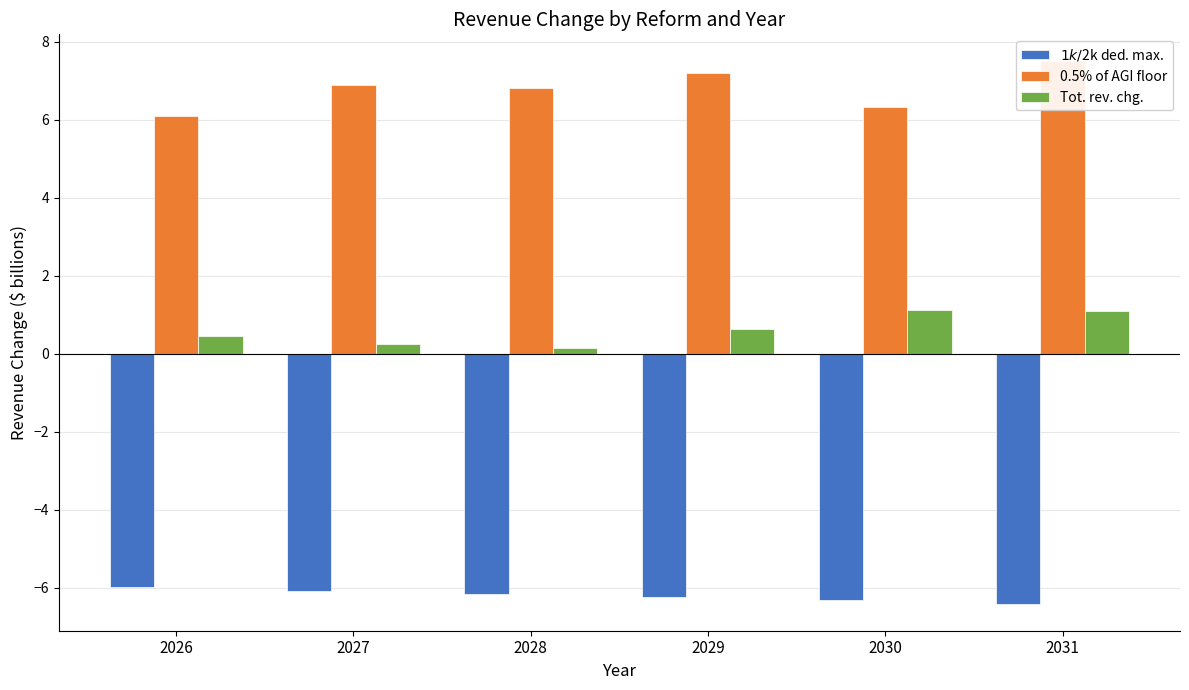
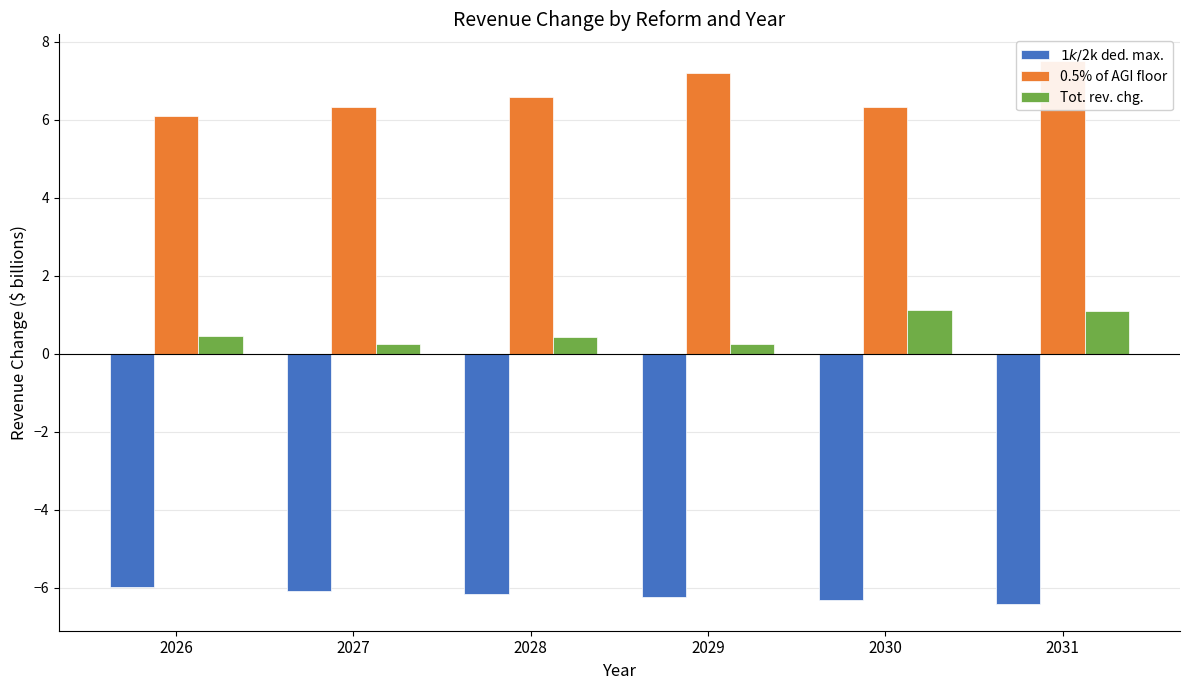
0.5% of AGI floor, 2027: 6.9 -> 6.3
0.5% of AGI floor, 2028: 6.8 -> 6.6
Tot. rev. chg., 2028: 0.2 -> 0.4
Tot. rev. chg., 2029: 0.6 -> 0.3
